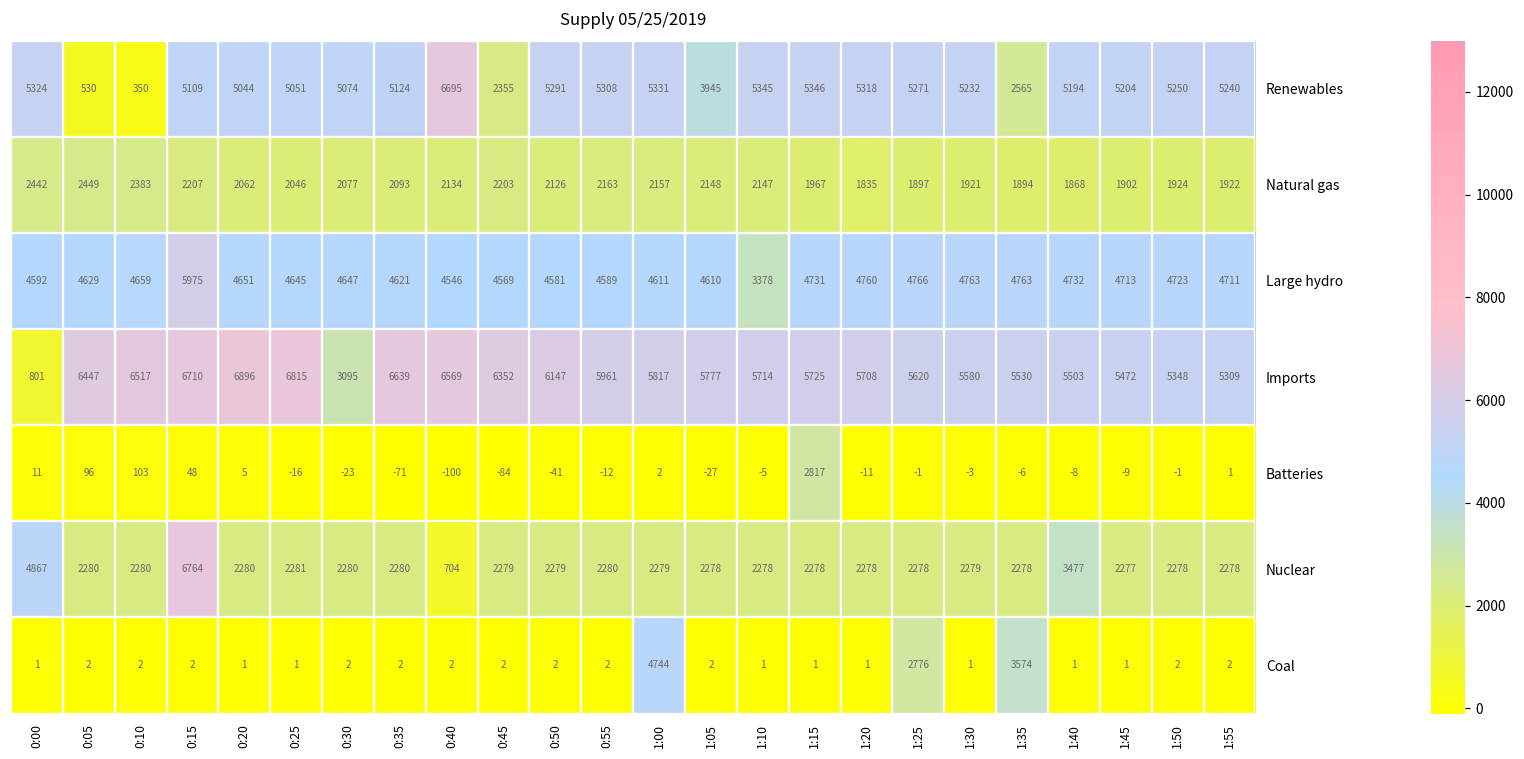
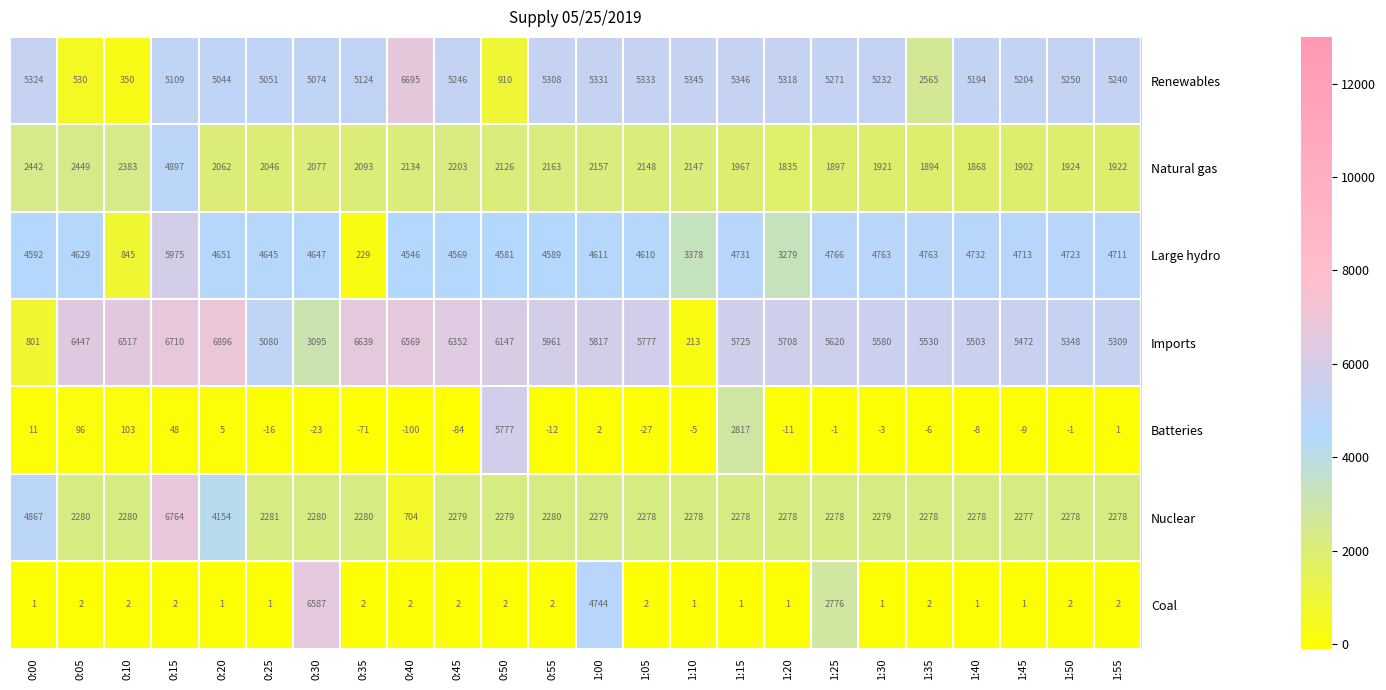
Renewables, 0:45: 2355 -> 5246
Renewables, 0:50: 5291 -> 910
Renewables, 1:05: 3945 -> 5333
Natural gas, 0:15: 2207 -> 4897
Large hydro, 0:10: 4659 -> 845
Large hydro, 0:35: 4621 -> 229
Large hydro, 1:20: 4760 -> 3279
Imports, 0:25: 6815 -> 5080
Imports, 1:10: 5714 -> 213
Batteries, 0:50: -41 -> 5777
Nuclear, 0:20: 2280 -> 4154
Nuclear, 1:40: 3477 -> 2278
Coal, 0:30: 2 -> 6587
Coal, 1:35: 3574 -> 2
